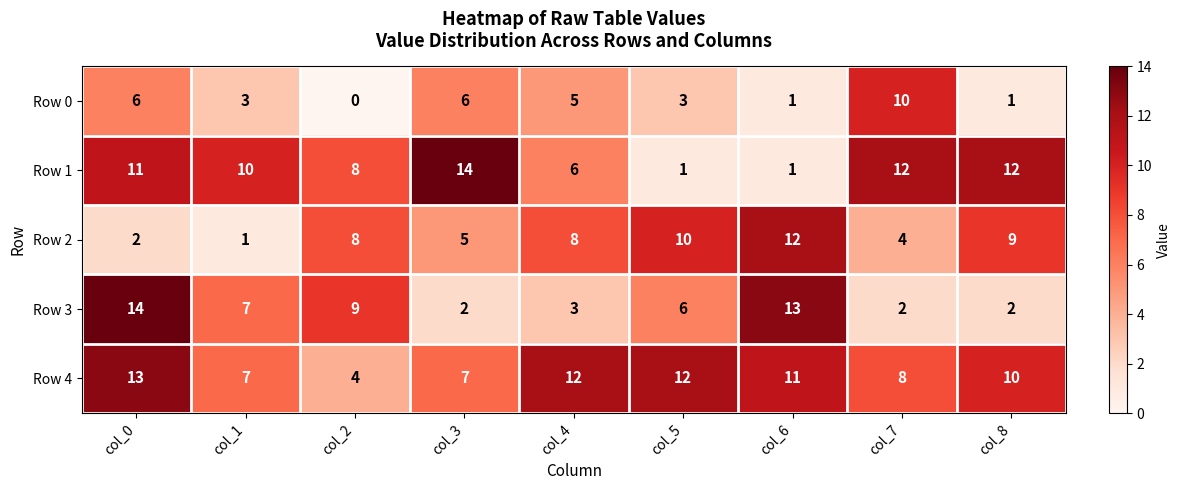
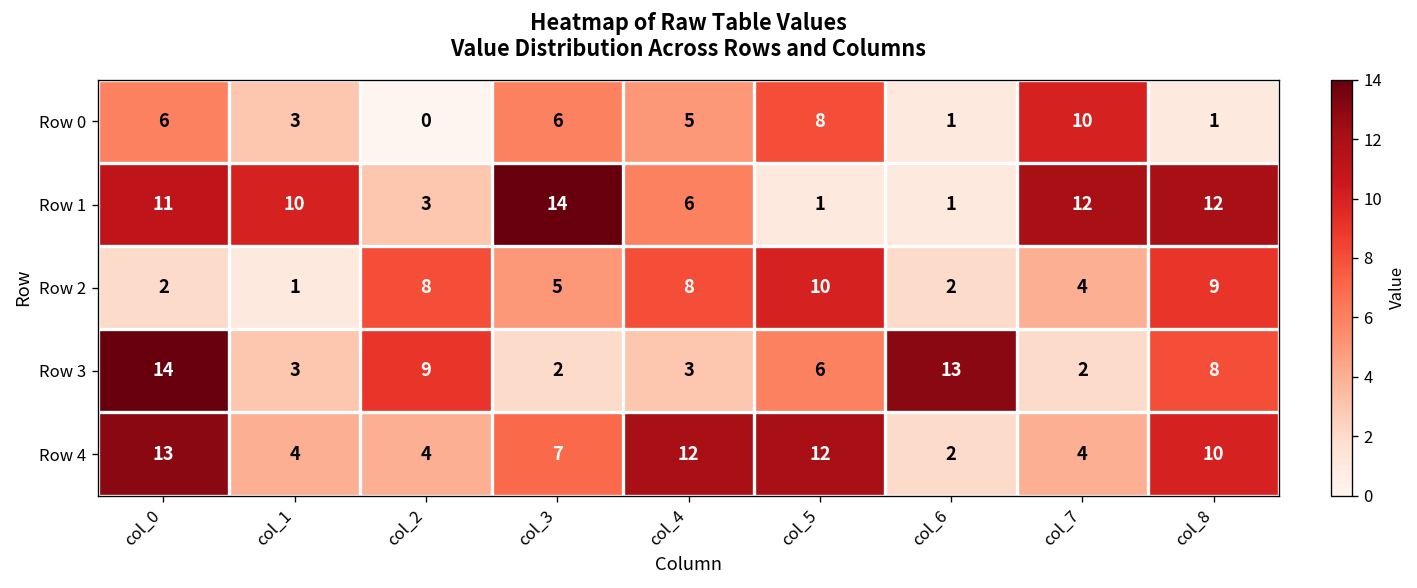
Row 0, col_5: 3 -> 8
Row 1, col_2: 8 -> 3
Row 2, col_6: 12 -> 2
Row 3, col_1: 7 -> 3
Row 3, col_8: 2 -> 8
Row 4, col_1: 7 -> 4
Row 4, col_6: 11 -> 2
Row 4, col_7: 8 -> 4
